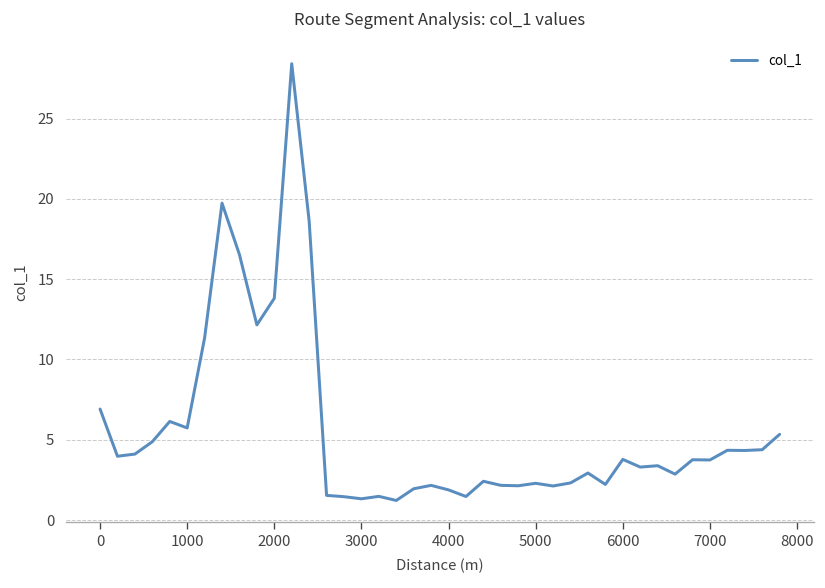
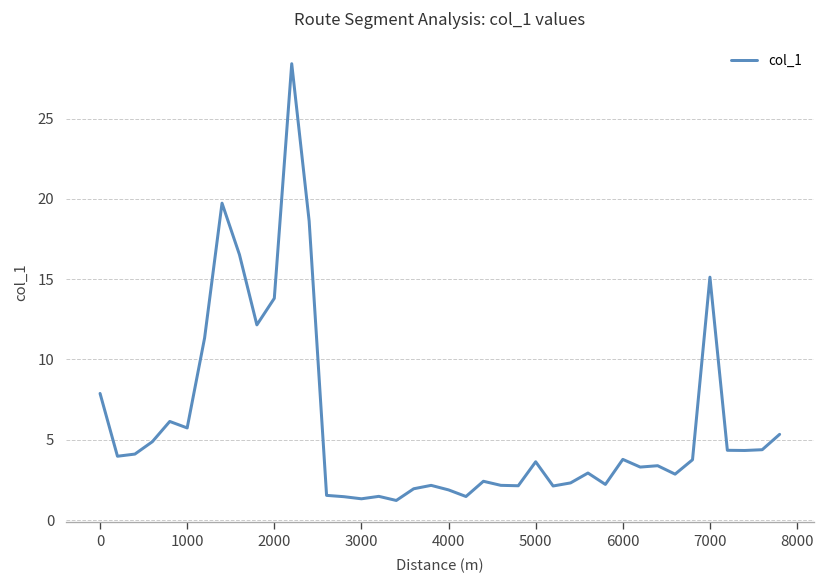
0: 6.9 -> 7.9
5000: 2.3 -> 3.6
7000: 3.7 -> 15.1
